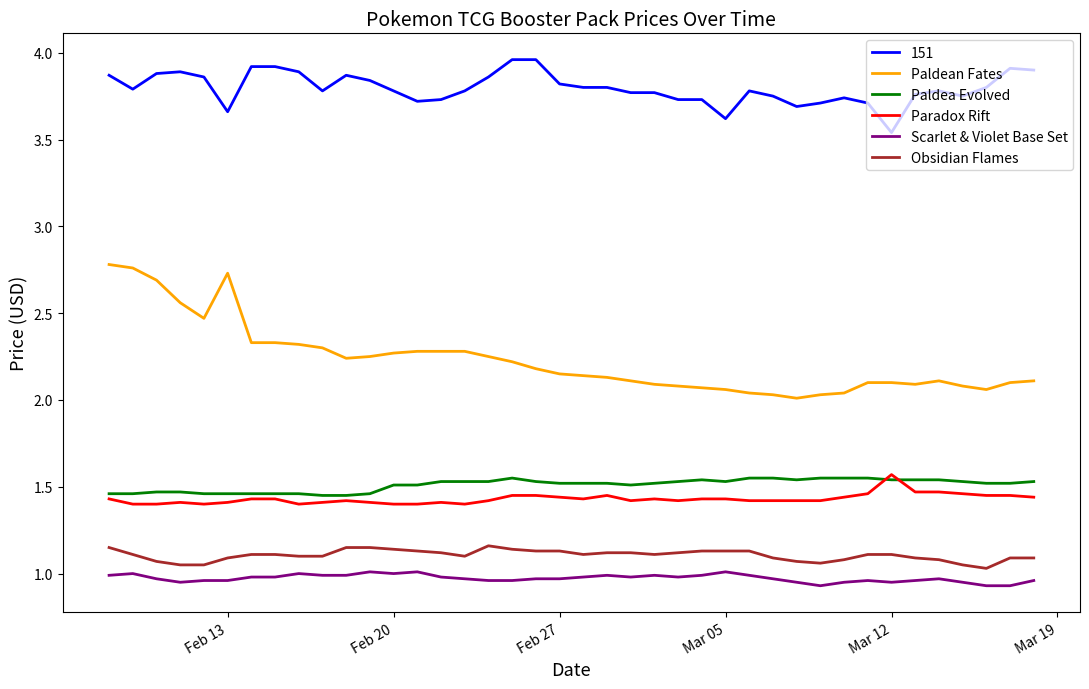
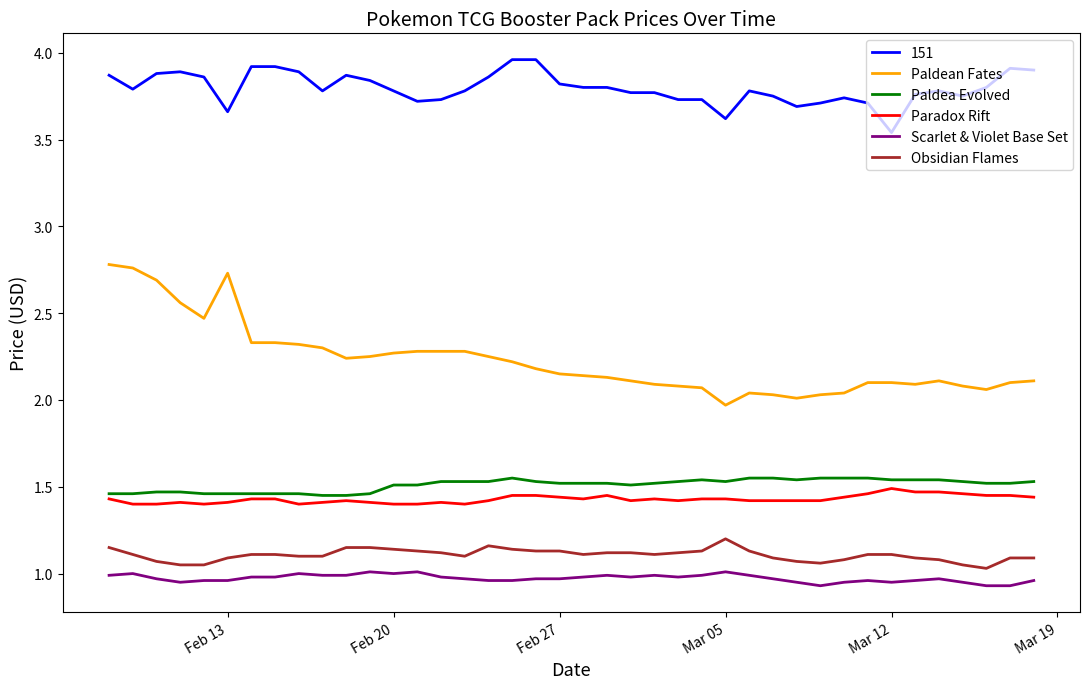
Paldean Fates, Mar 05: 2.06 -> 1.97
Obsidian Flames, Mar 05: 1.13 -> 1.20
Paradox Rift, Mar 12: 1.57 -> 1.49
